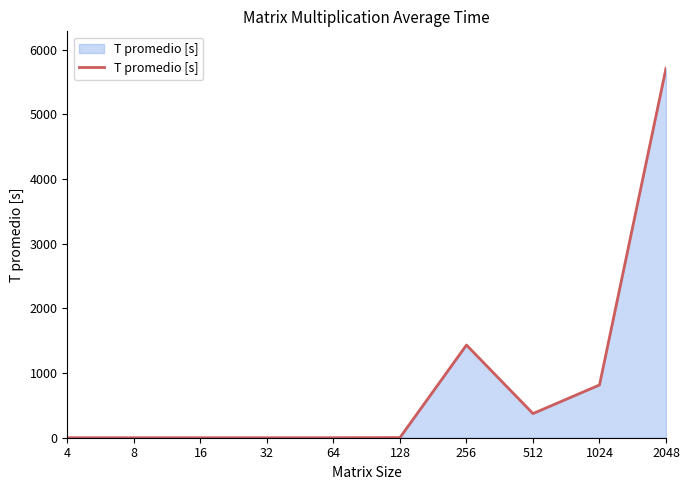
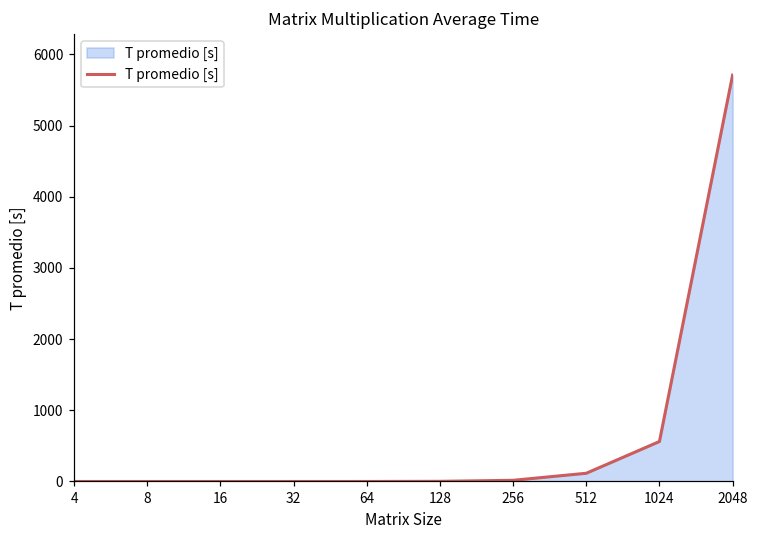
256: 1400 -> 0
512: 400 -> 100
1024: 800 -> 600
